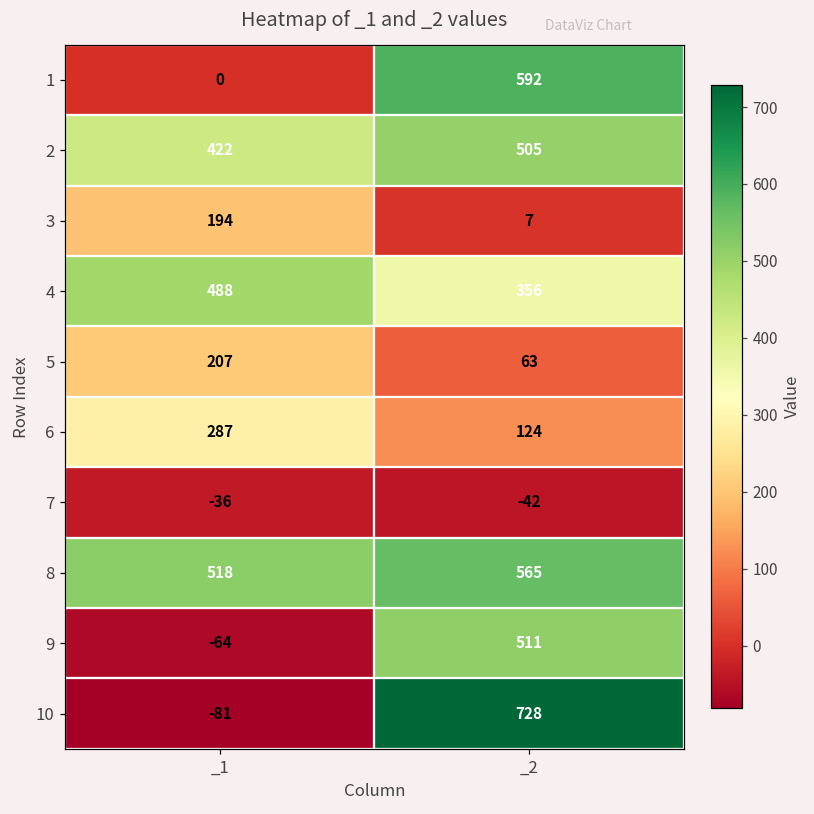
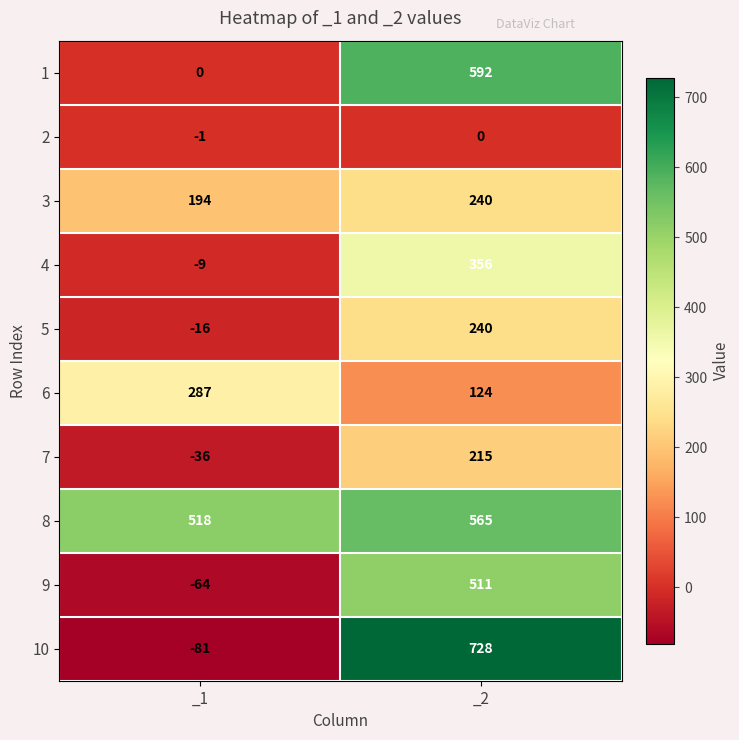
2, _1: 422 -> -1
2, _2: 505 -> 0
3, _2: 7 -> 240
4, _1: 488 -> -9
5, _1: 207 -> -16
5, _2: 63 -> 240
7, _2: -42 -> 215
